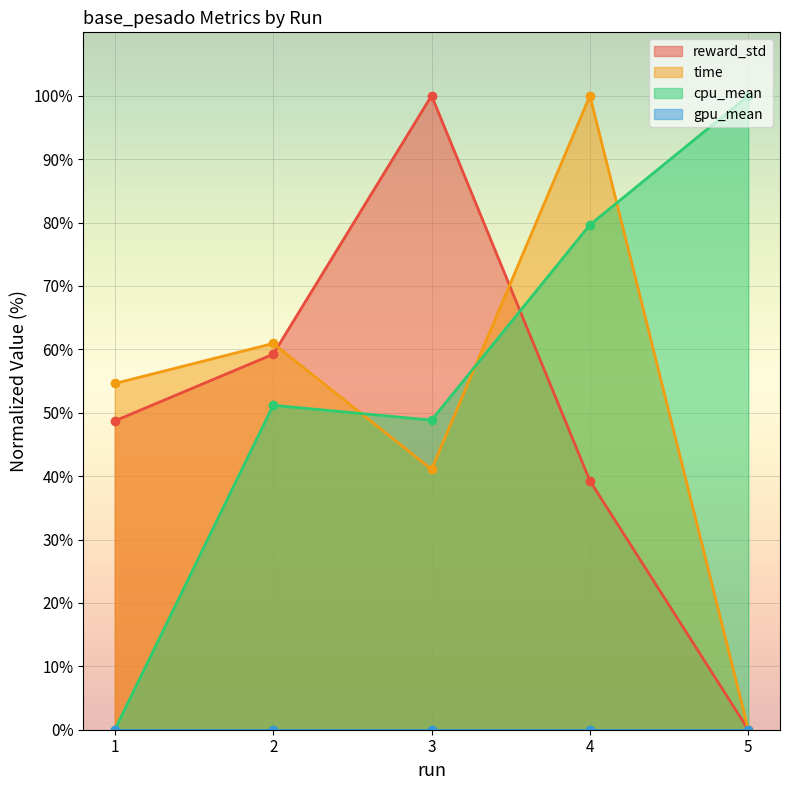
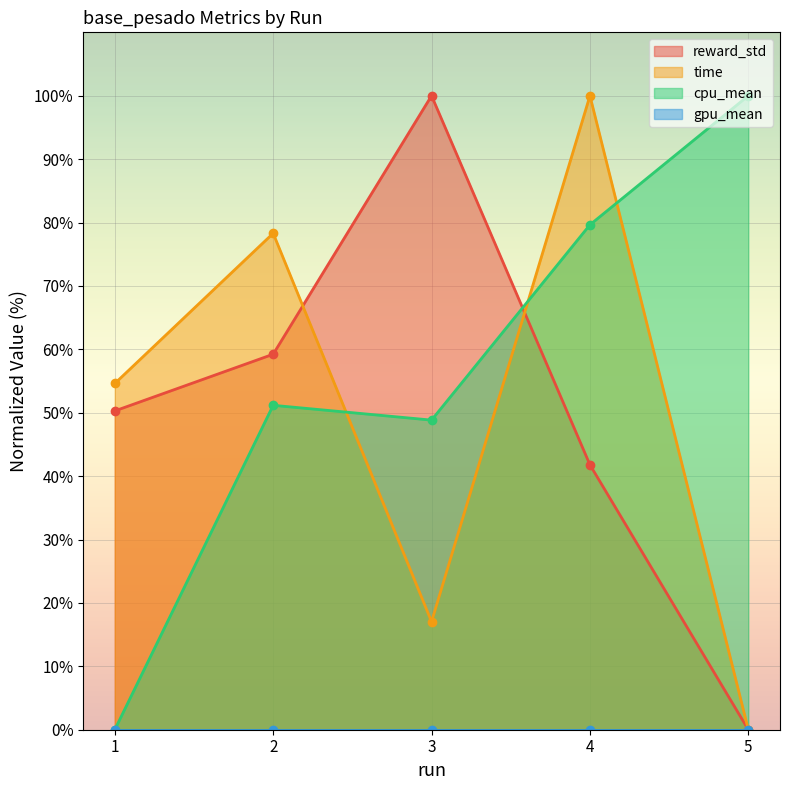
reward_std, 1: 49% -> 50%
time, 2: 61% -> 78%
time, 3: 41% -> 17%
reward_std, 4: 39% -> 42%
